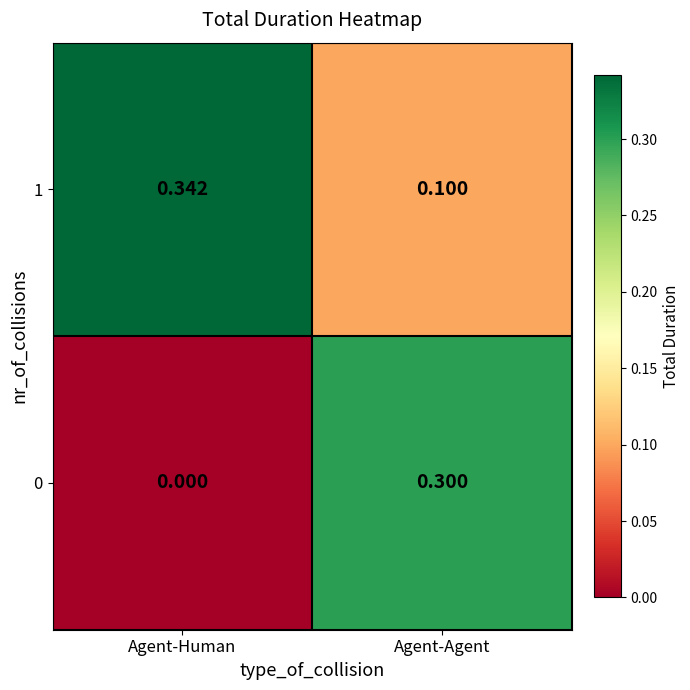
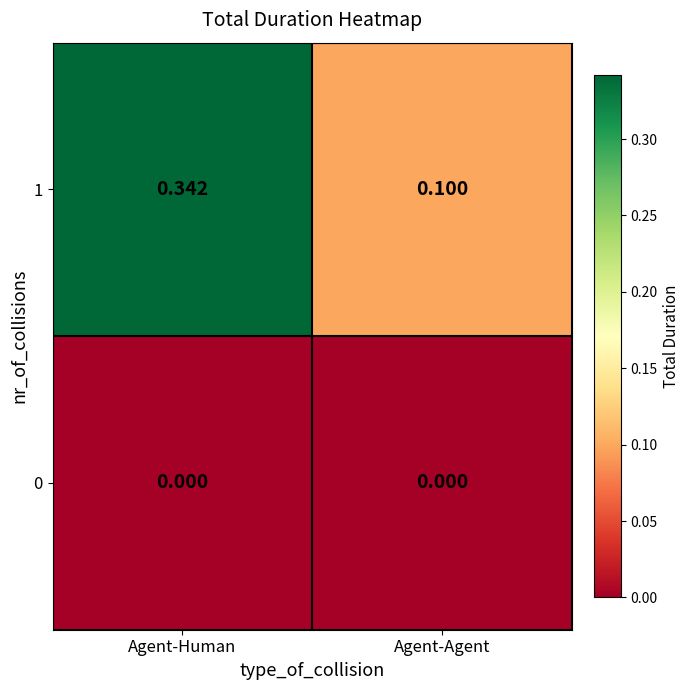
0, Agent-Agent: 0.300 -> 0.000
